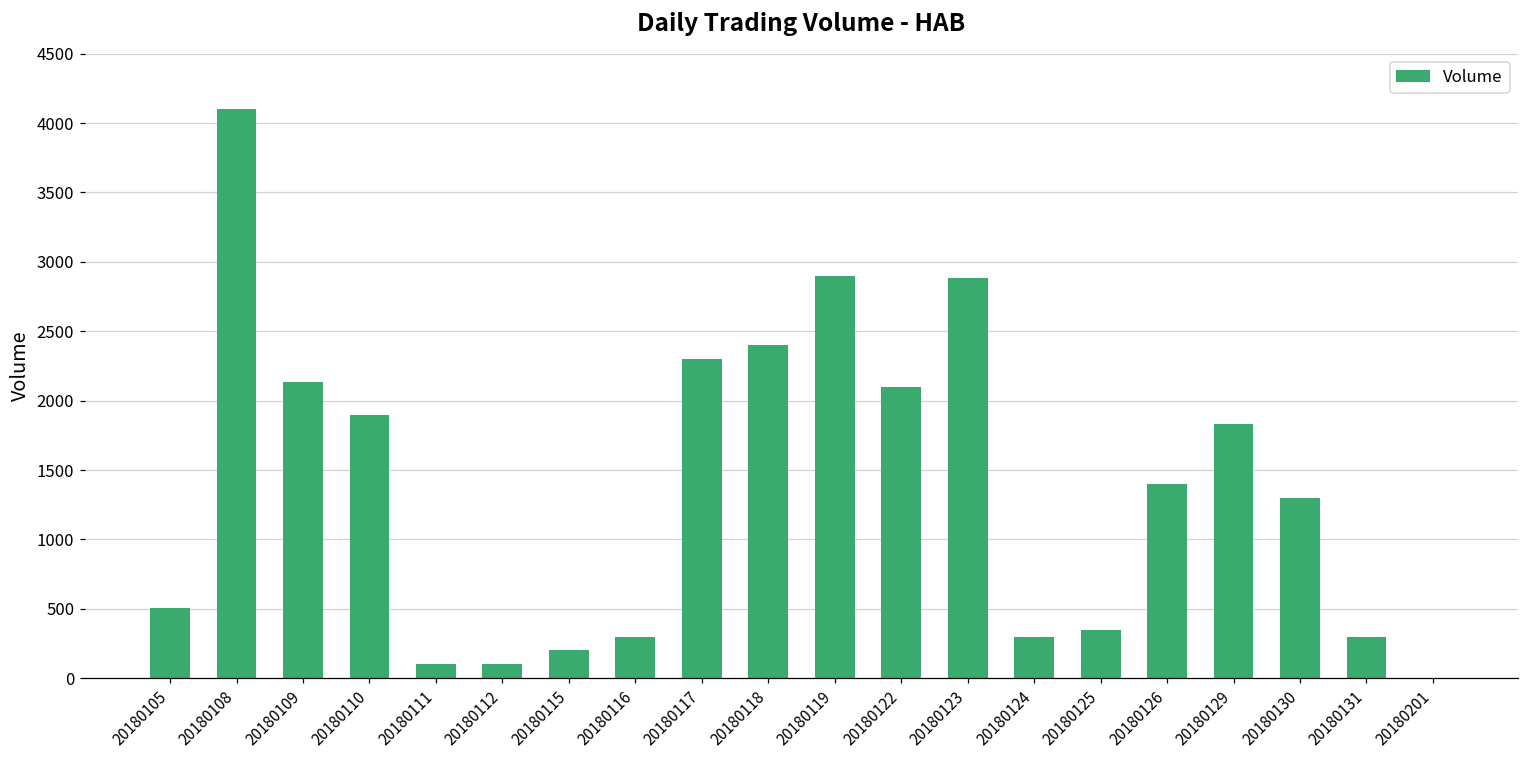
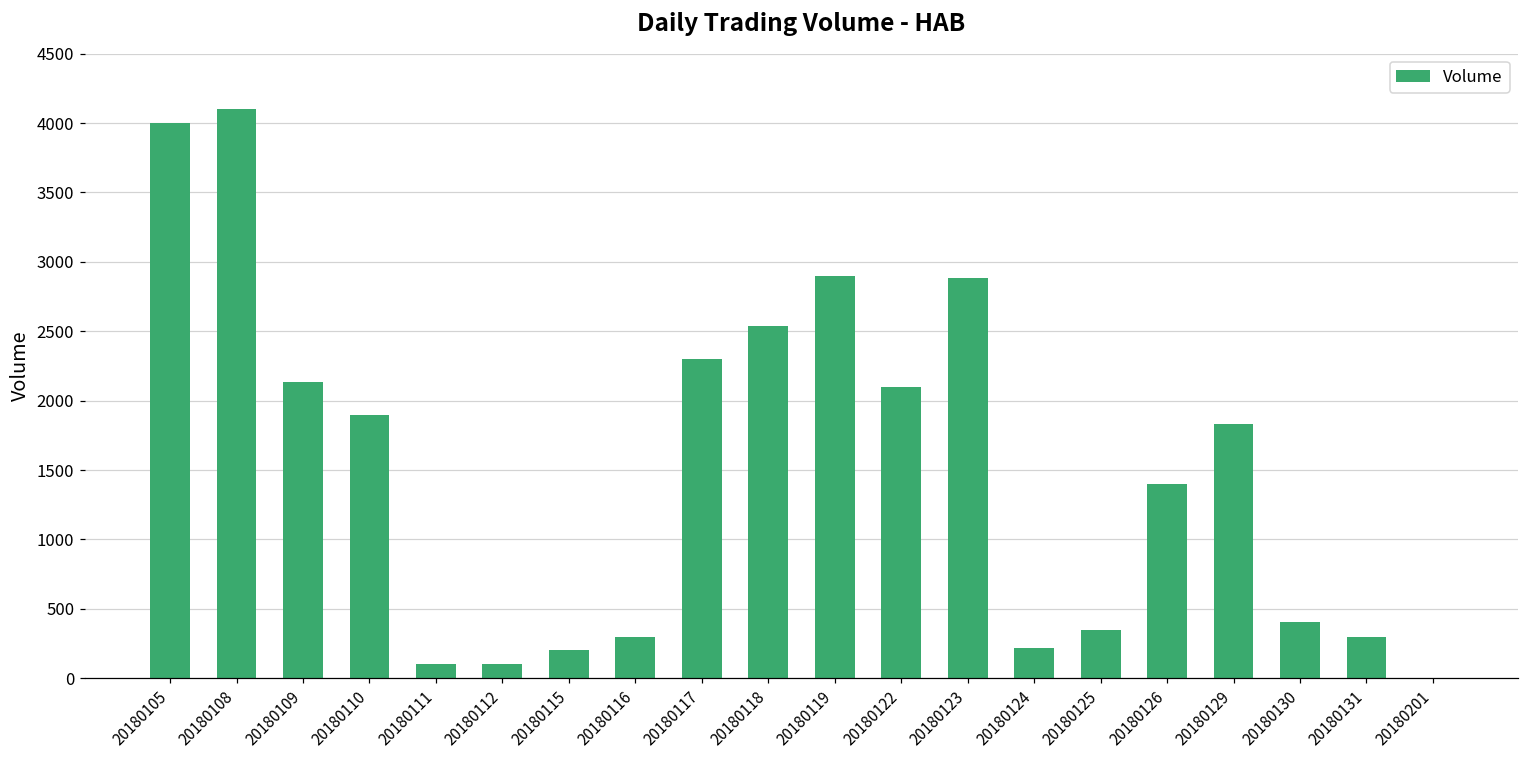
20180105: 510 -> 4000
20180118: 2400 -> 2540
20180124: 300 -> 220
20180130: 1300 -> 400
